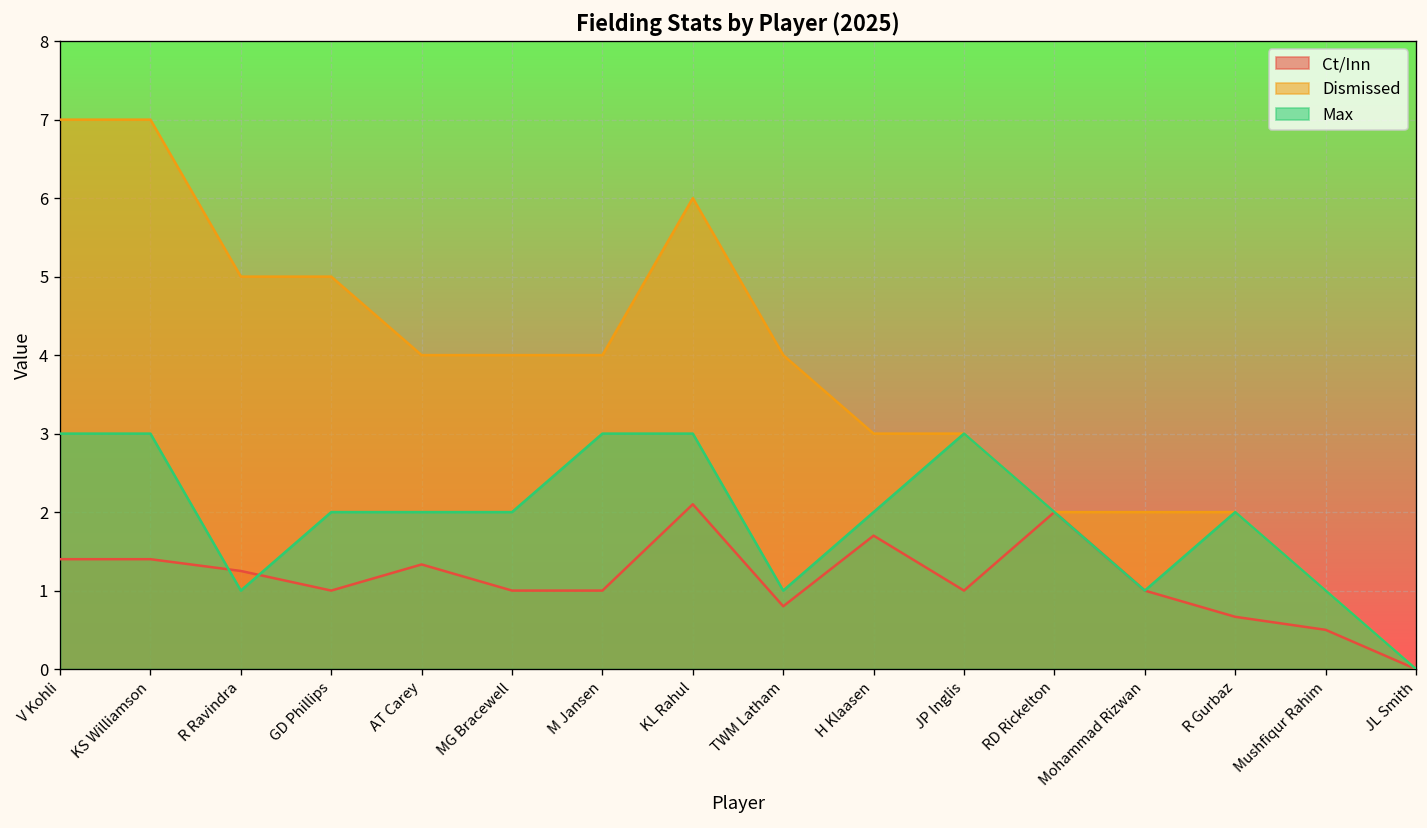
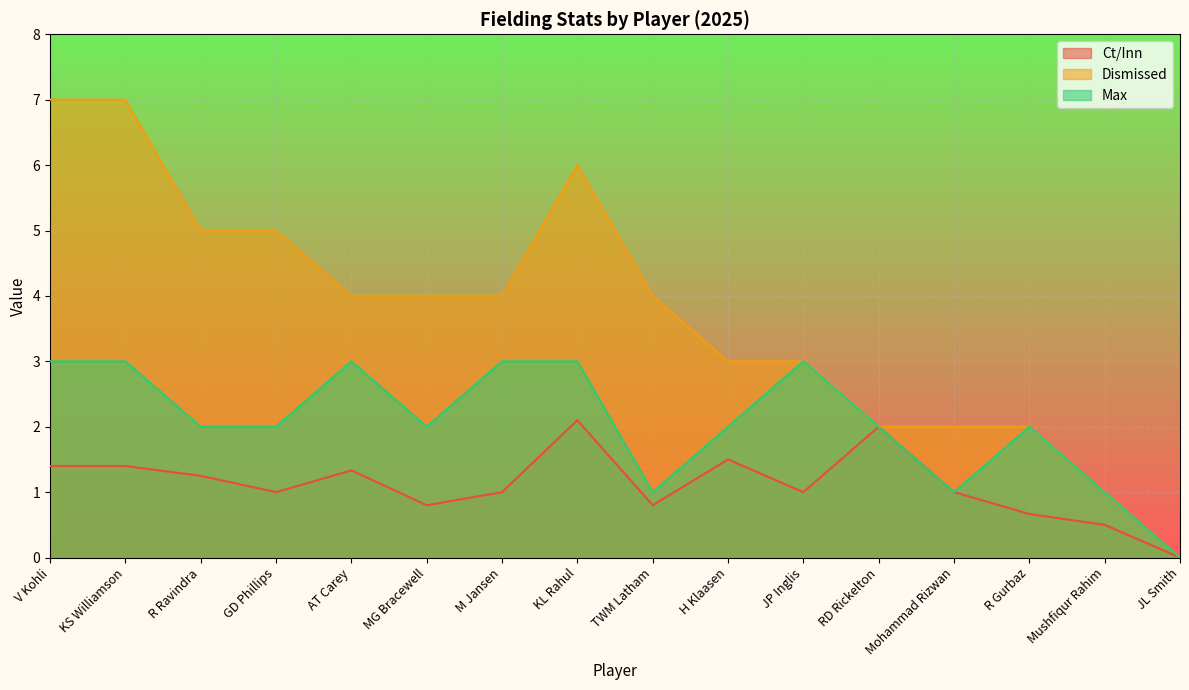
Max, R Ravindra: 1 -> 2
Max, AT Carey: 2 -> 3
Ct/Inn, MG Bracewell: 1.0 -> 0.8
Ct/Inn, H Klaasen: 1.7 -> 1.5
